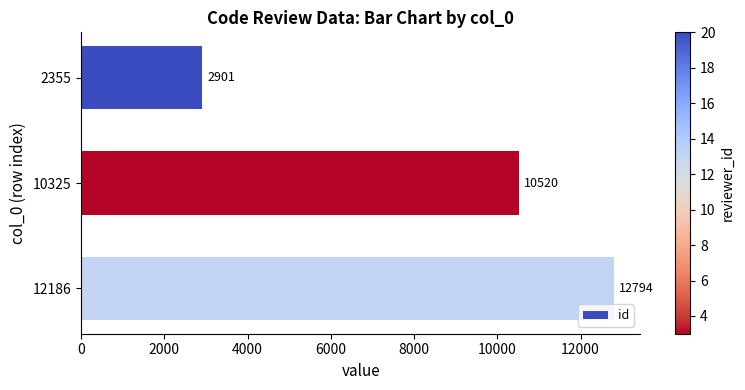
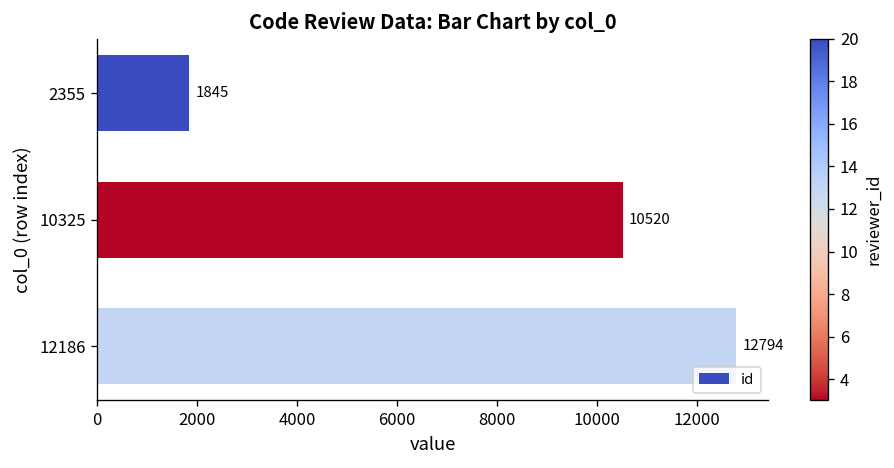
2355: 2901 -> 1845
